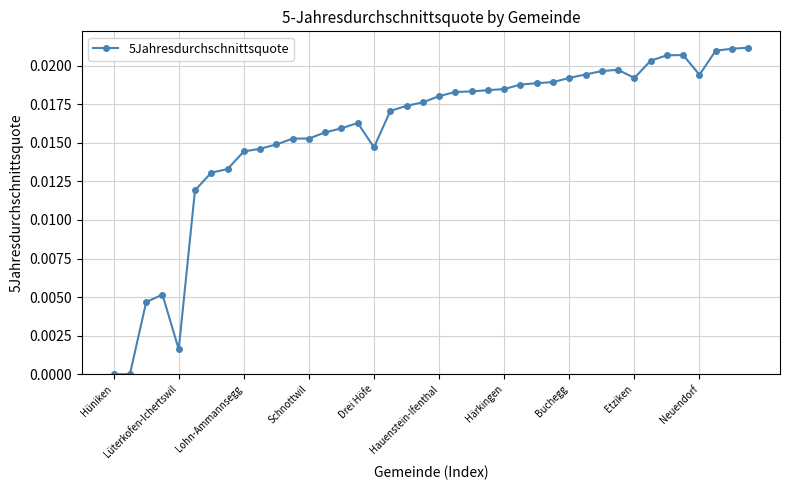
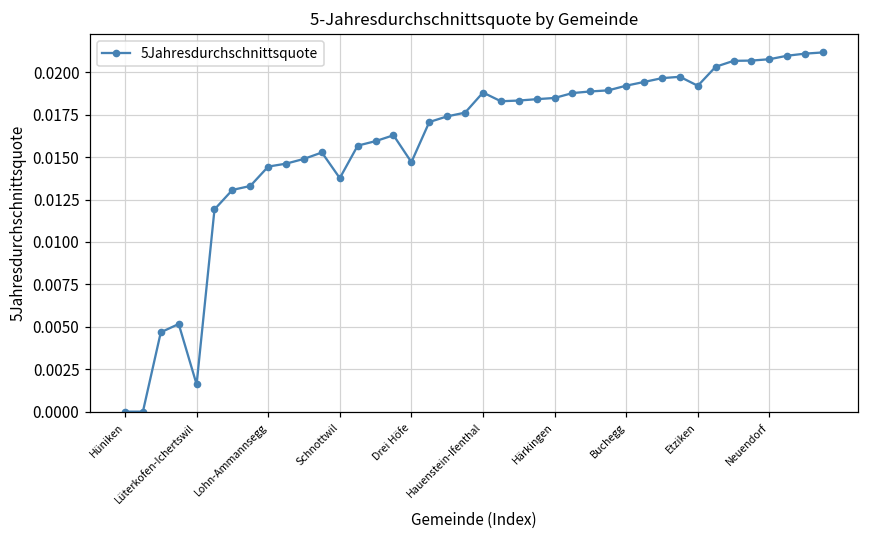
Schnottwil: 0.0153 -> 0.0138
Hauenstein-Ifenthal: 0.0180 -> 0.0188
Neuendorf: 0.0194 -> 0.0208
